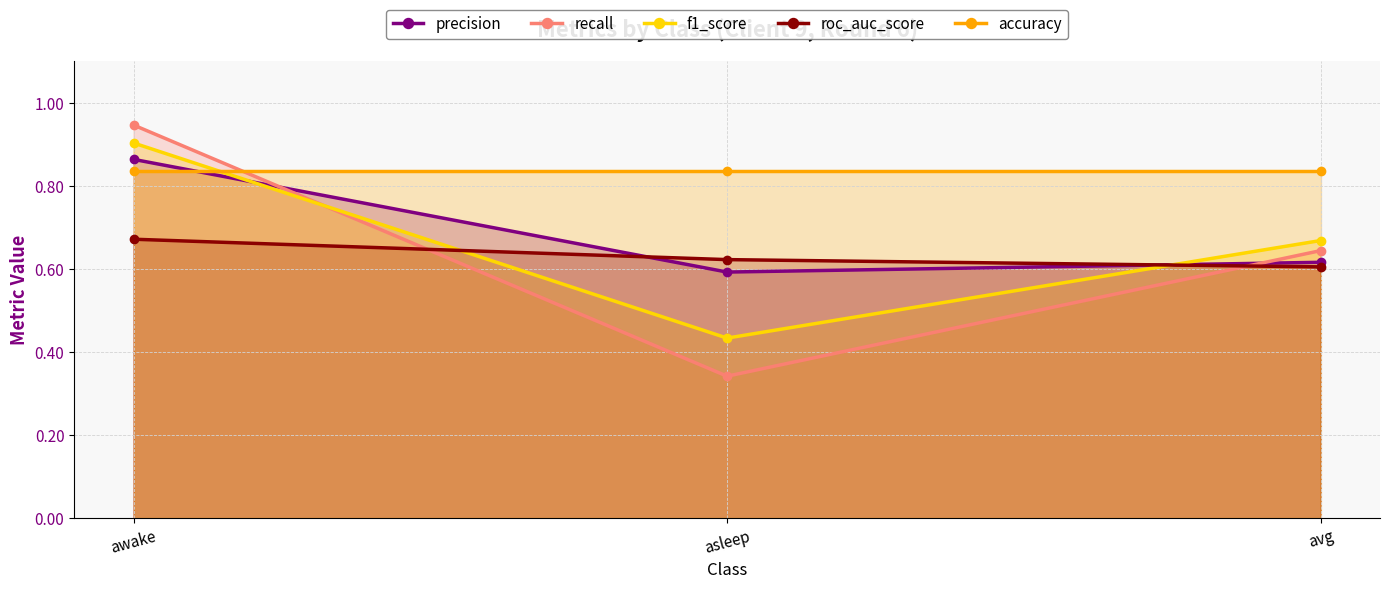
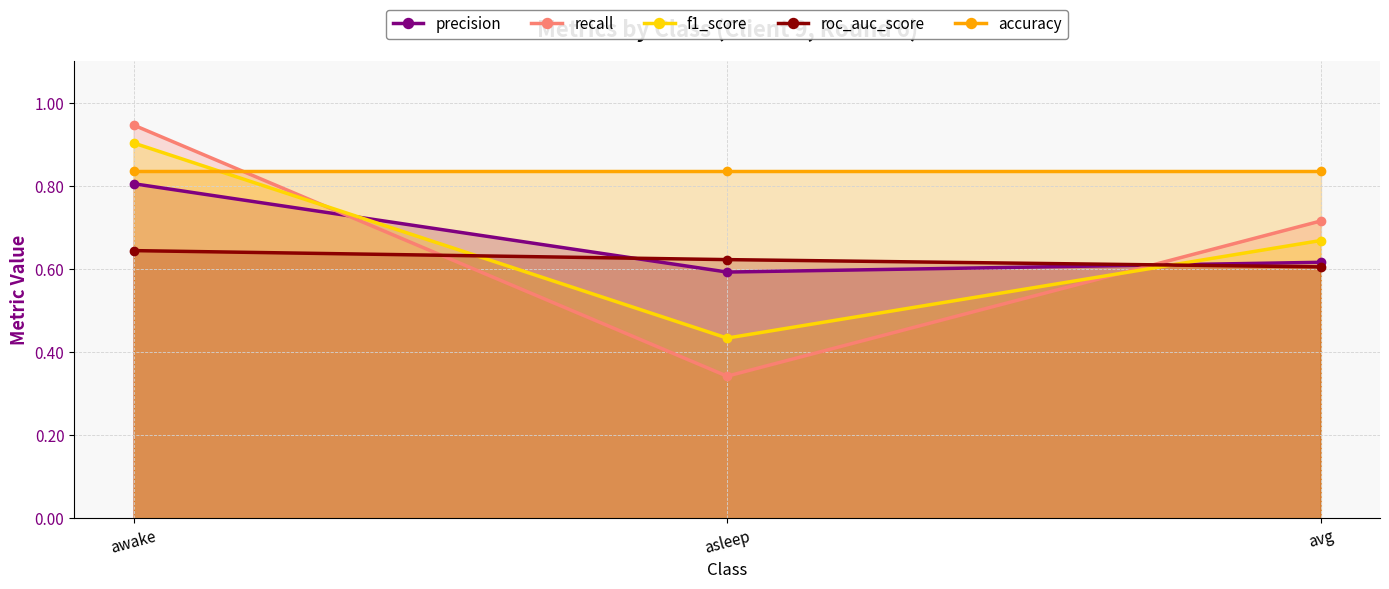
precision, awake: 0.86 -> 0.81
roc_auc_score, awake: 0.67 -> 0.64
recall, avg: 0.64 -> 0.72
